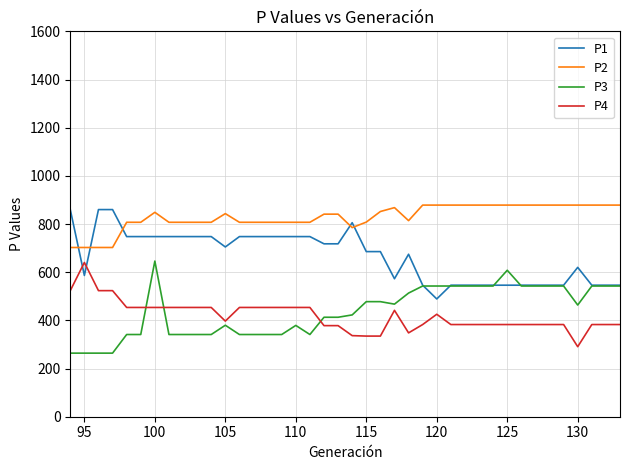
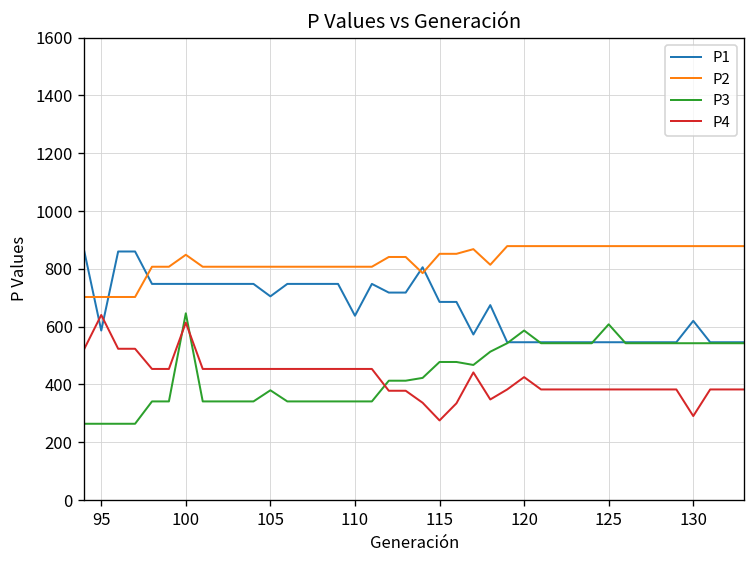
P4, 100: 450 -> 610
P2, 105: 840 -> 810
P4, 105: 400 -> 450
P1, 110: 750 -> 640
P3, 110: 380 -> 340
P2, 115: 810 -> 850
P4, 115: 330 -> 280
P1, 120: 490 -> 550
P3, 120: 540 -> 590
P3, 130: 460 -> 540
